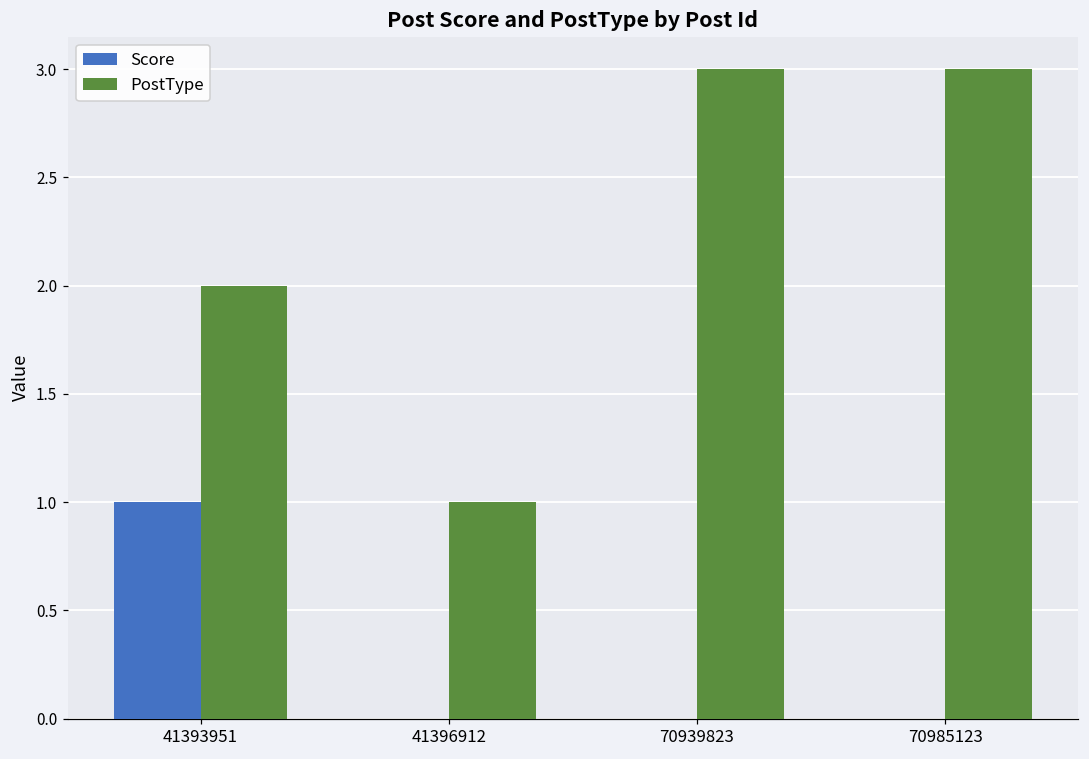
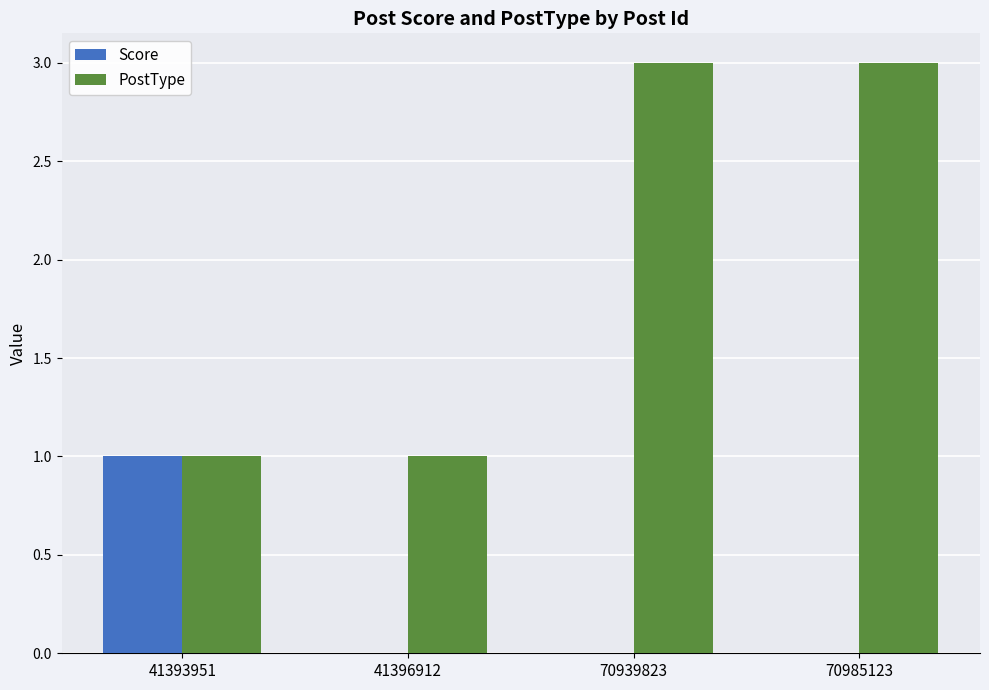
PostType, 41393951: 2 -> 1
